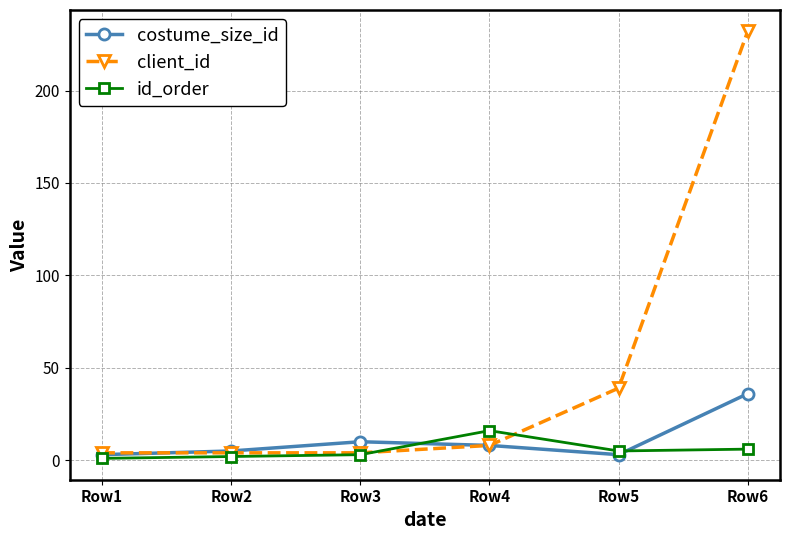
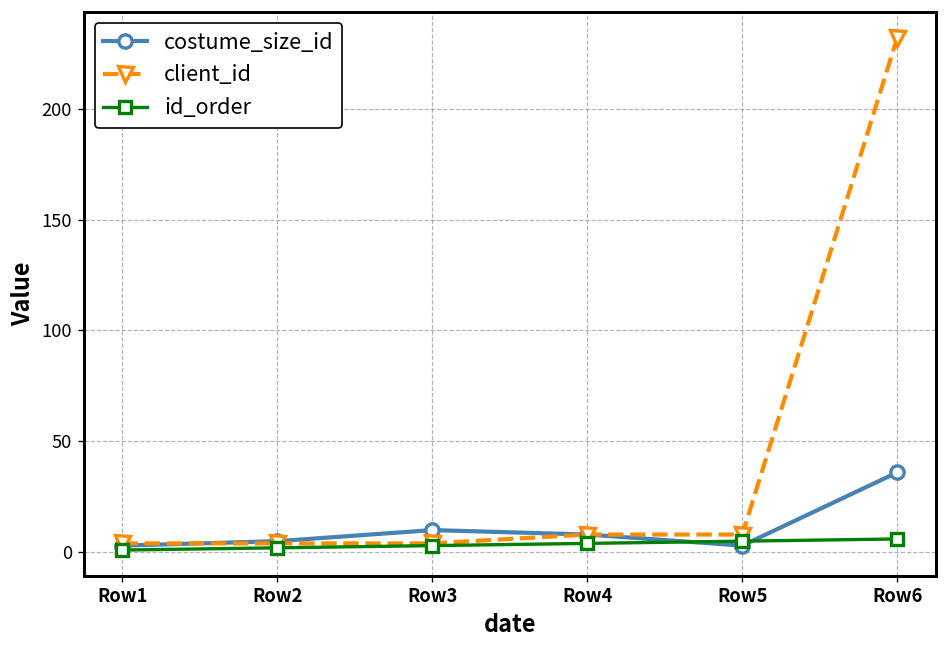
id_order, Row4: 16 -> 4
client_id, Row5: 39 -> 8
